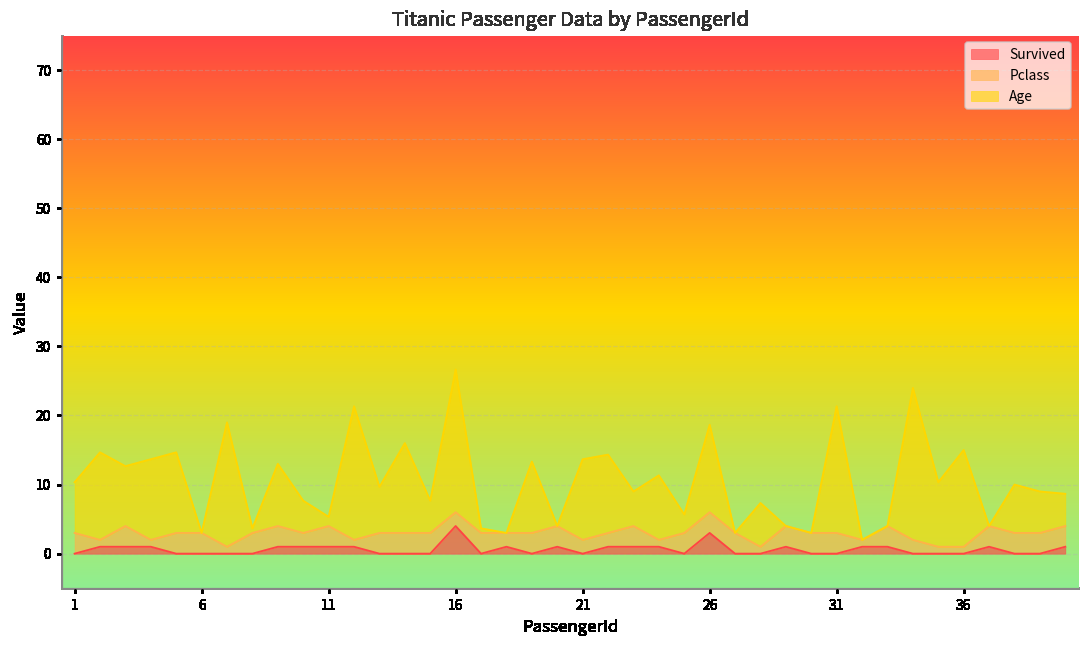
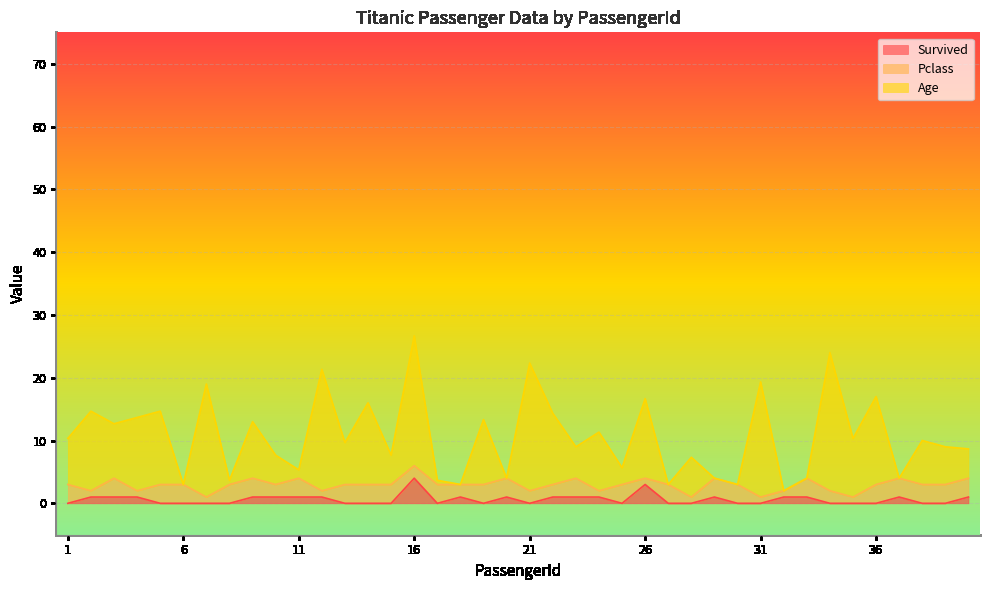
Age, 21: 12 -> 20
Pclass, 26: 3 -> 1
Pclass, 31: 3 -> 1
Pclass, 36: 1 -> 3
